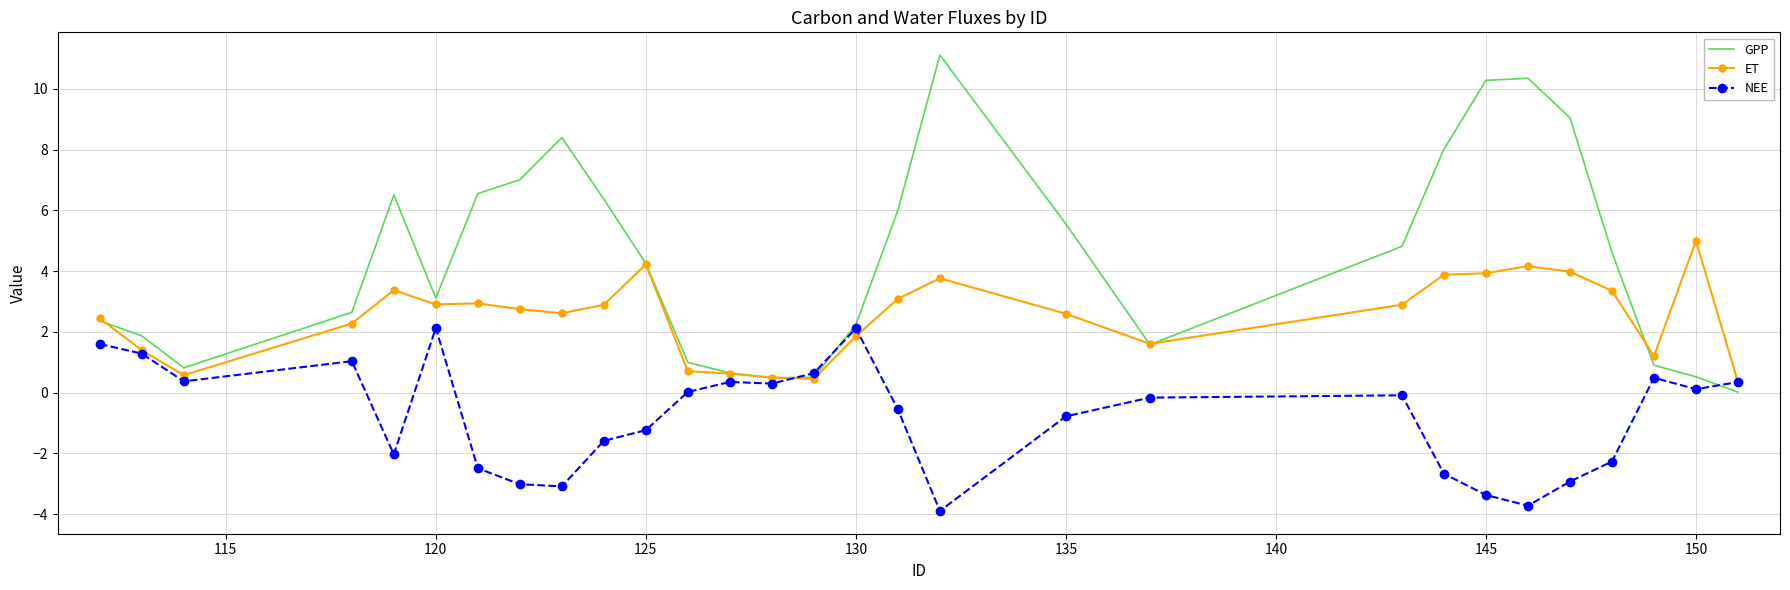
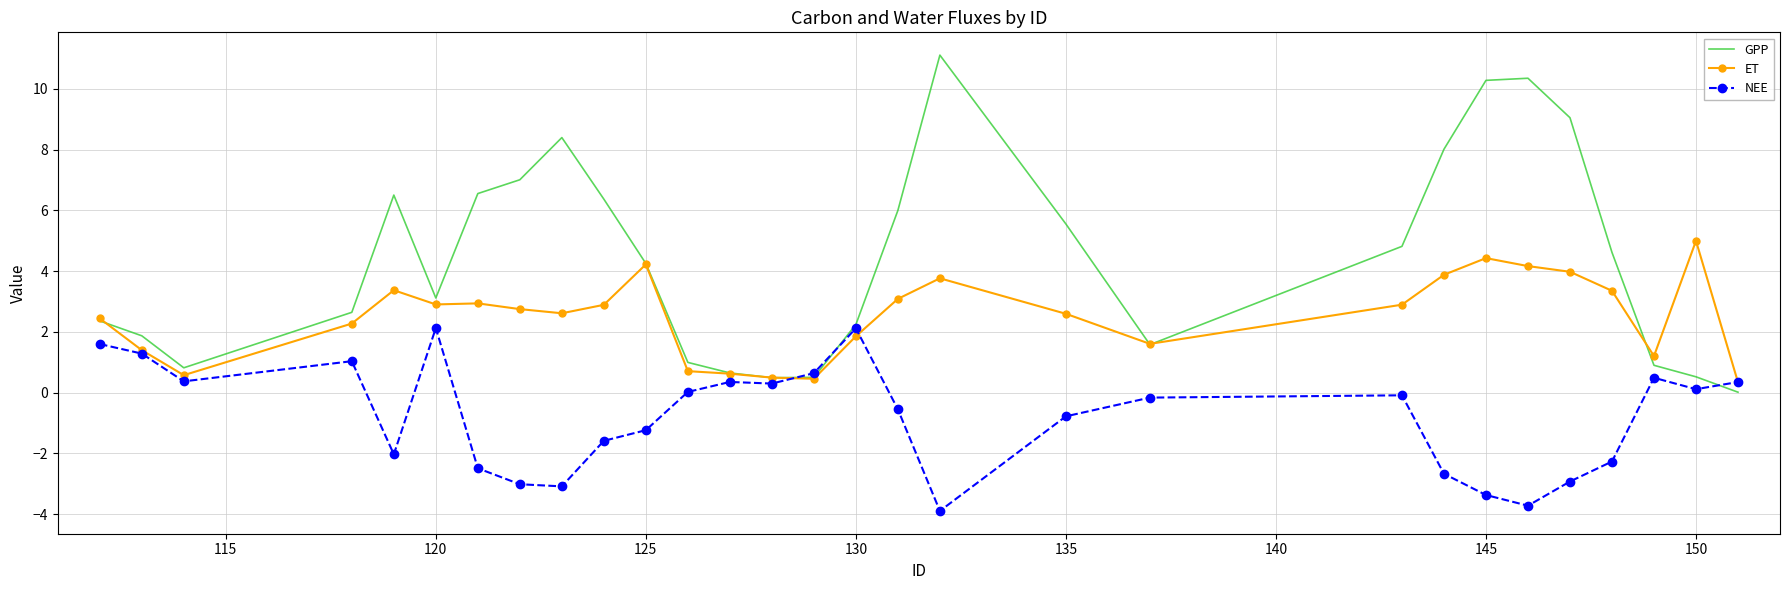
ET, 145: 3.9 -> 4.4
